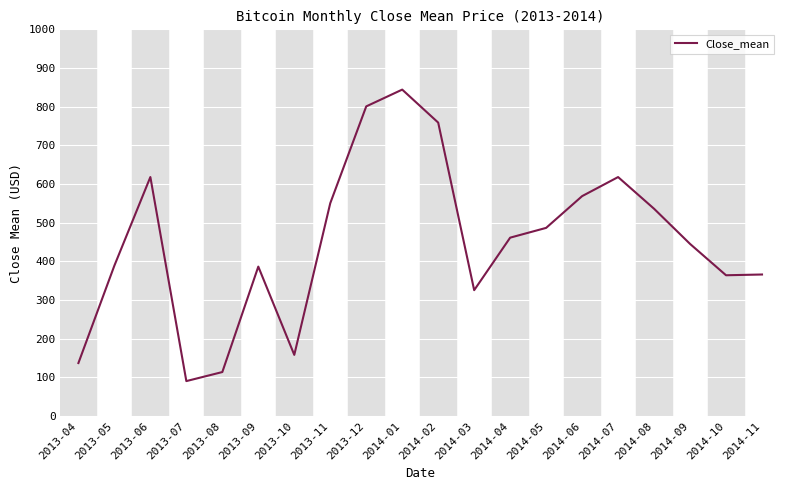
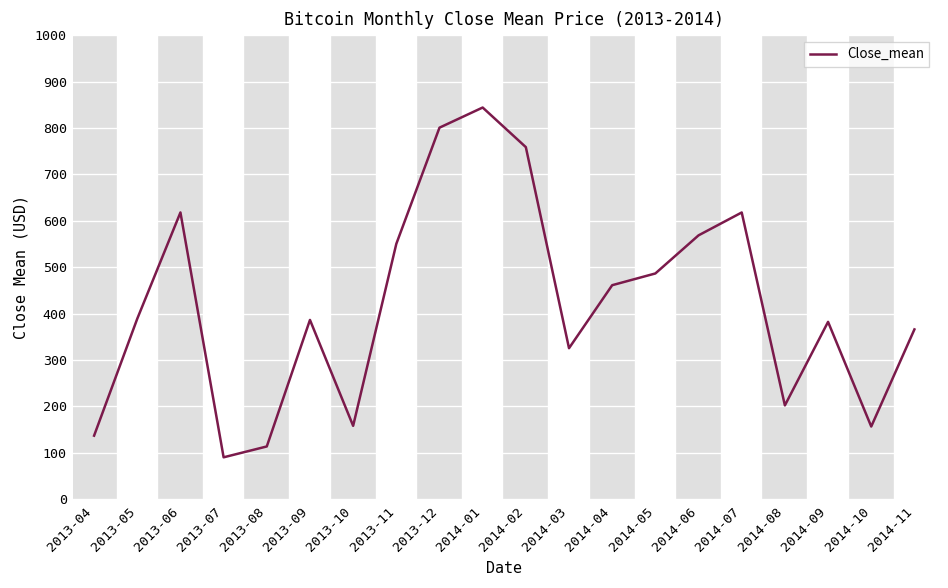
2014-08: 540 -> 200
2014-09: 450 -> 380
2014-10: 360 -> 160
